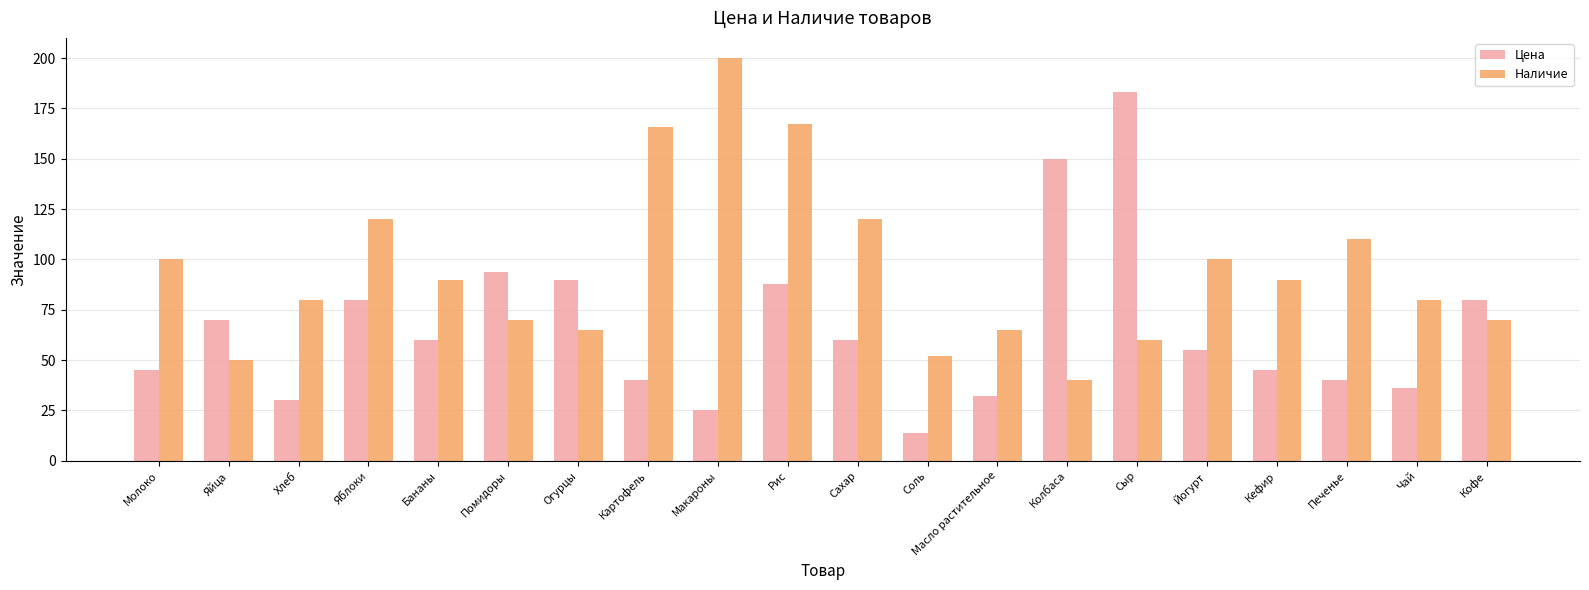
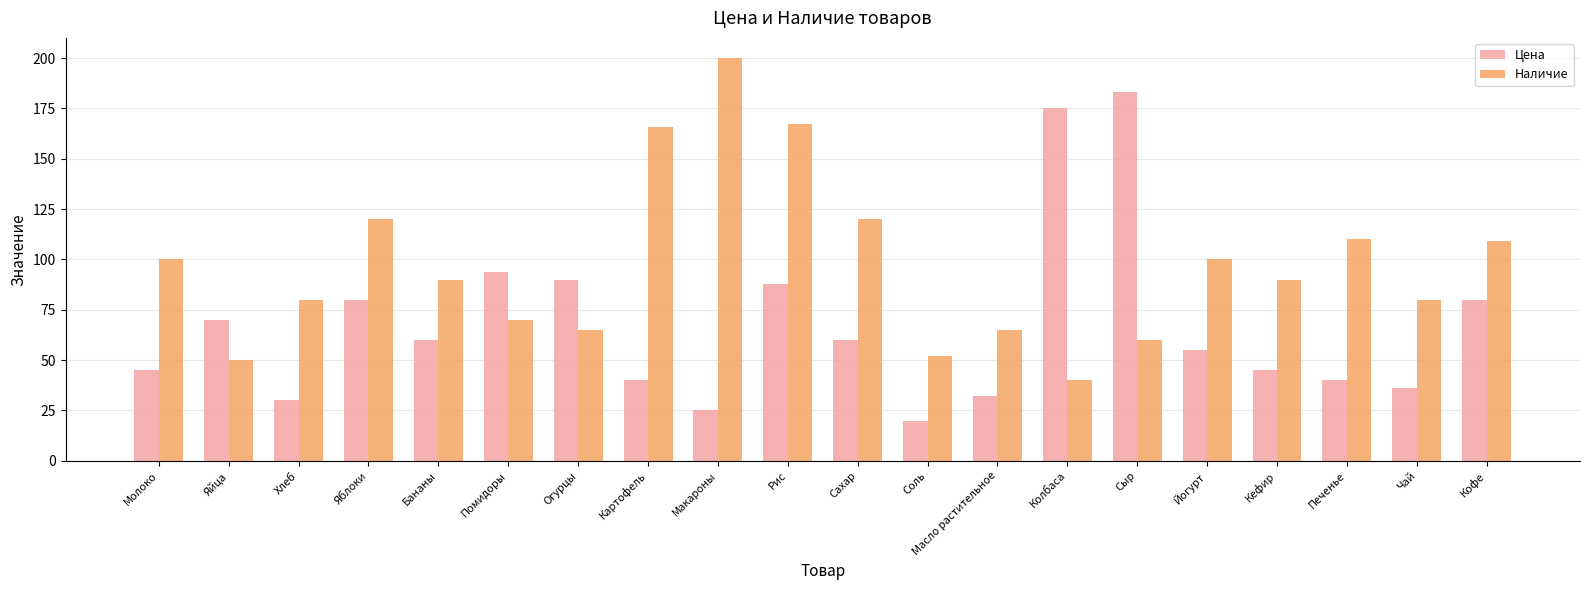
Цена, Соль: 14 -> 20
Цена, Колбаса: 150 -> 175
Наличие, Кофе: 70 -> 109
